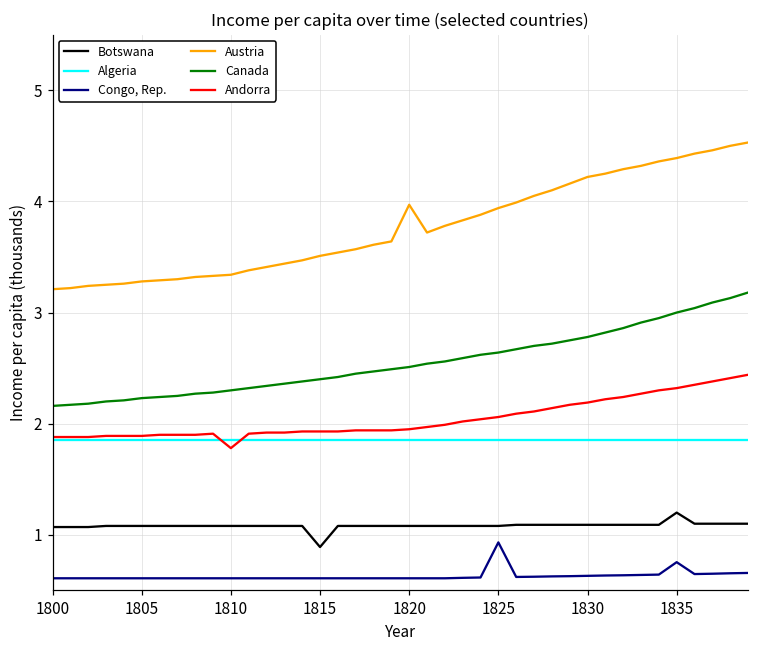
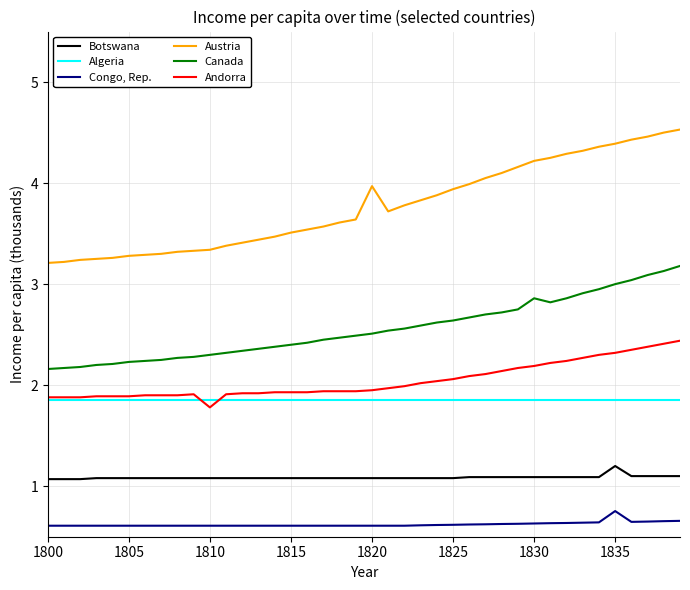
Botswana, 1815: 0.89 -> 1.08
Congo, Rep., 1825: 0.93 -> 0.62
Canada, 1830: 2.78 -> 2.86
